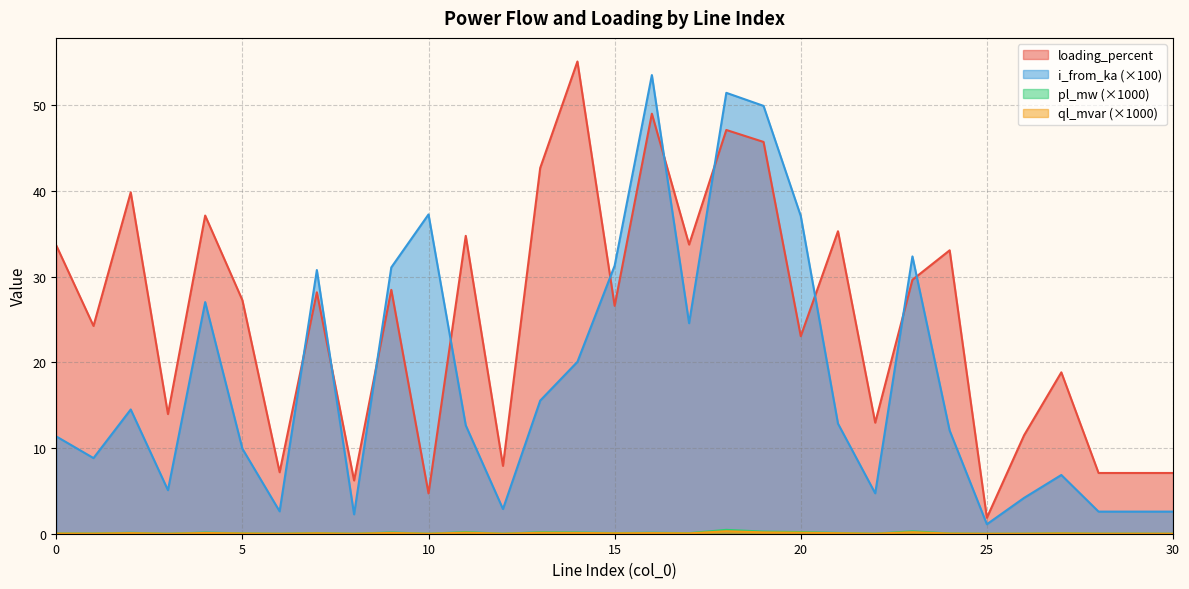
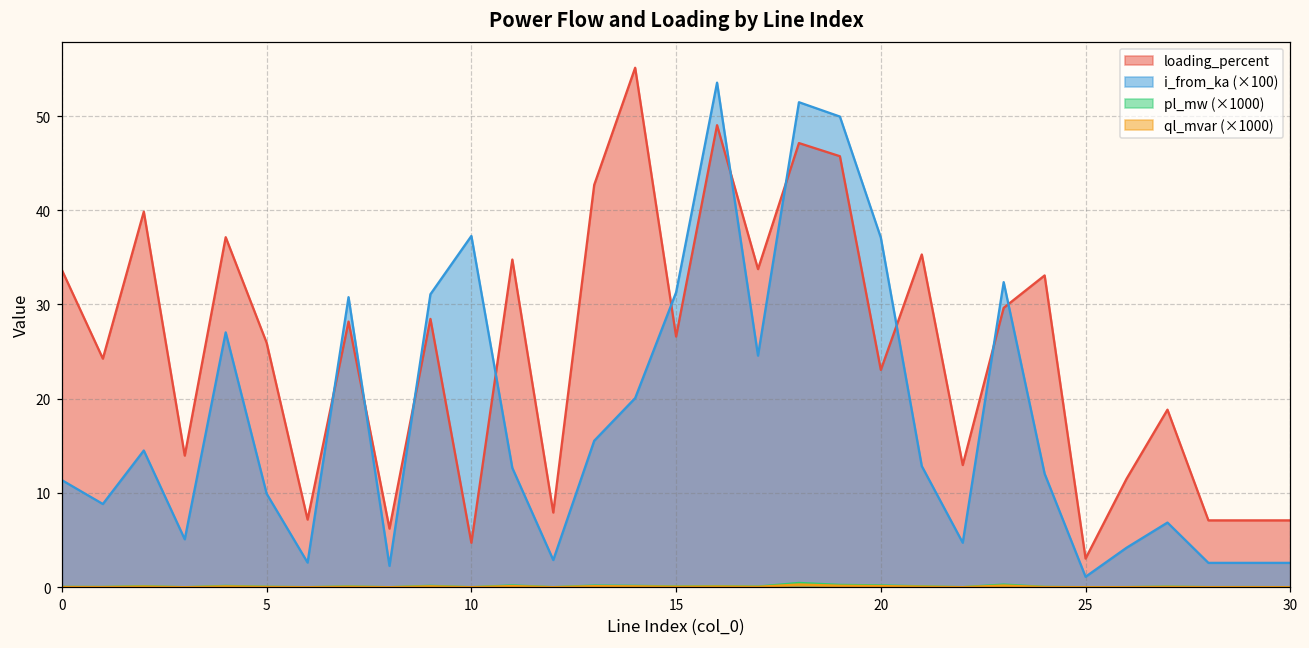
loading_percent, 5: 27 -> 26
loading_percent, 25: 2 -> 3
